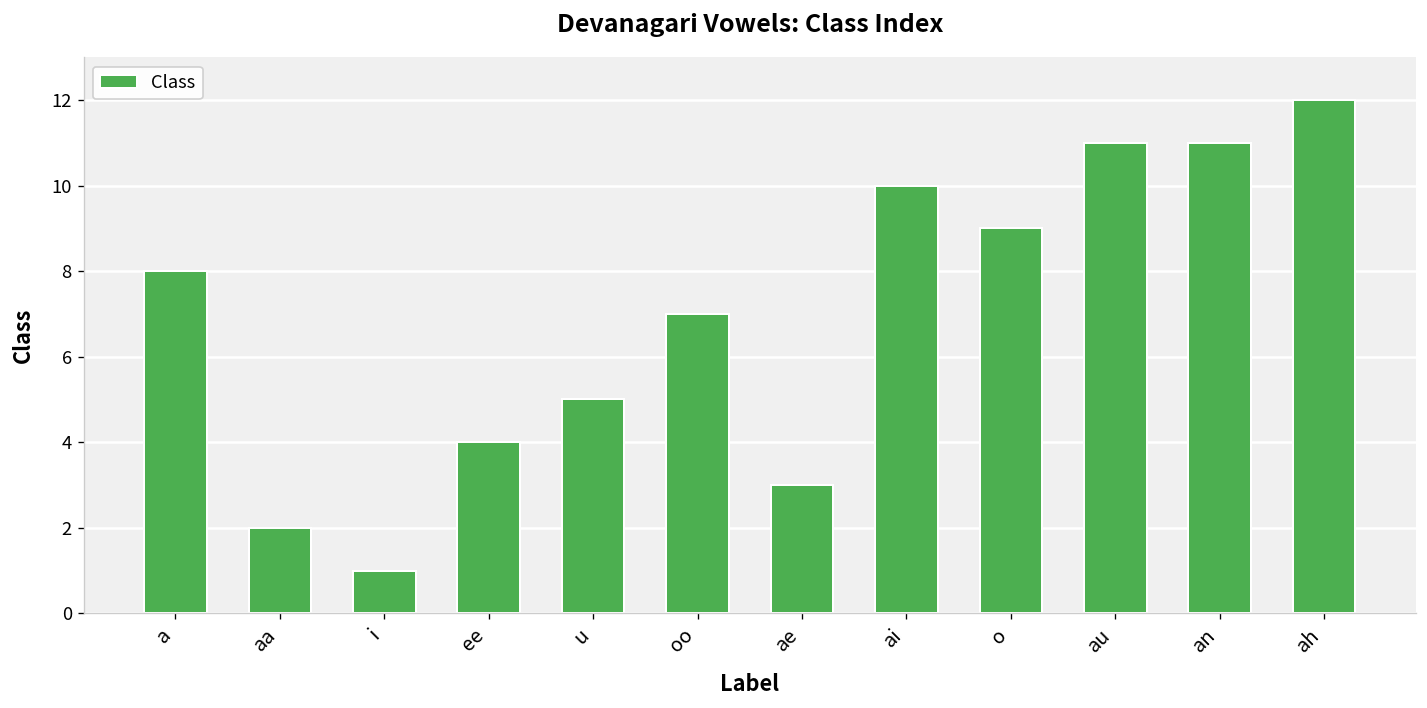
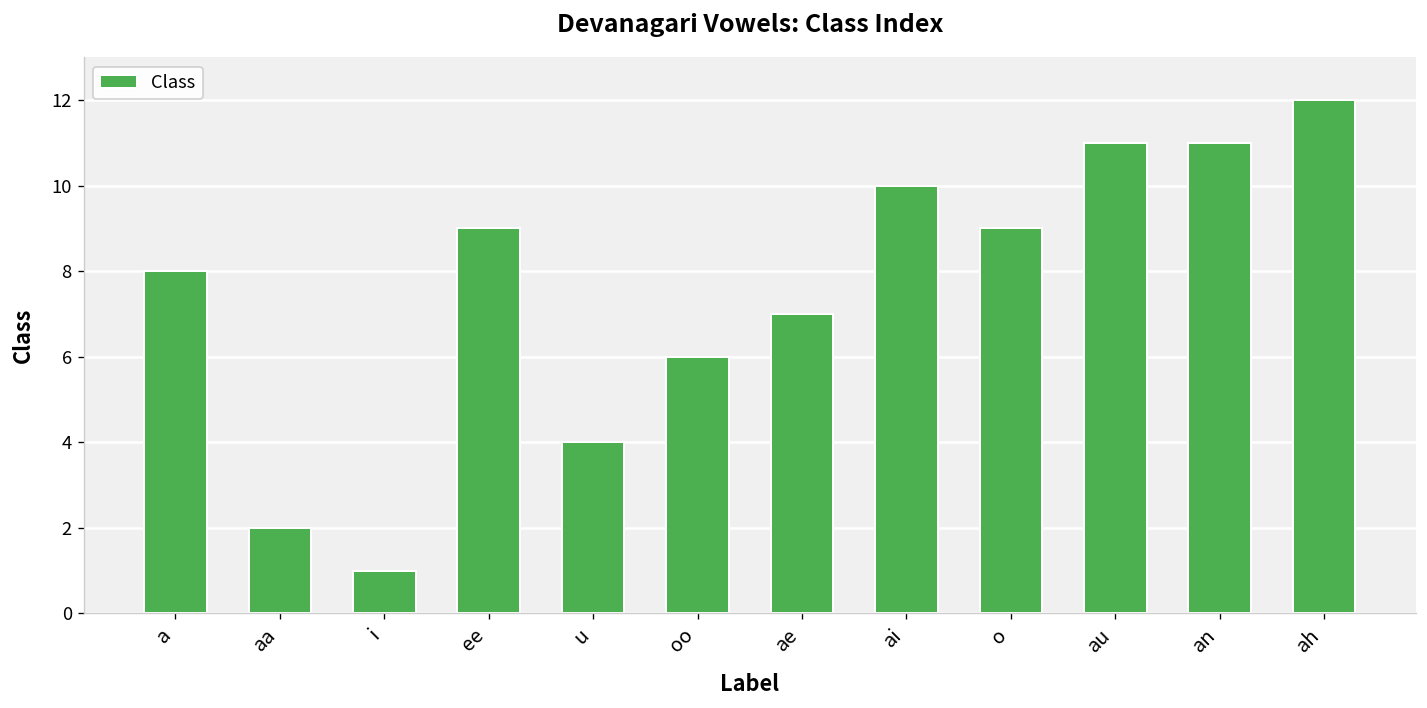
ee: 4 -> 9
u: 5 -> 4
oo: 7 -> 6
ae: 3 -> 7
